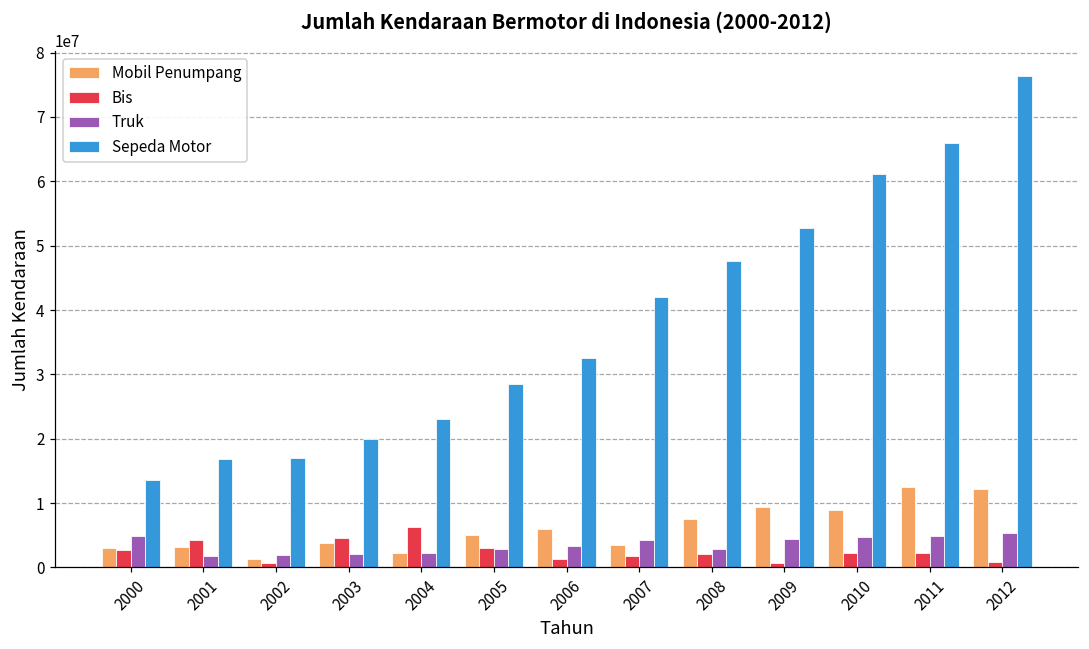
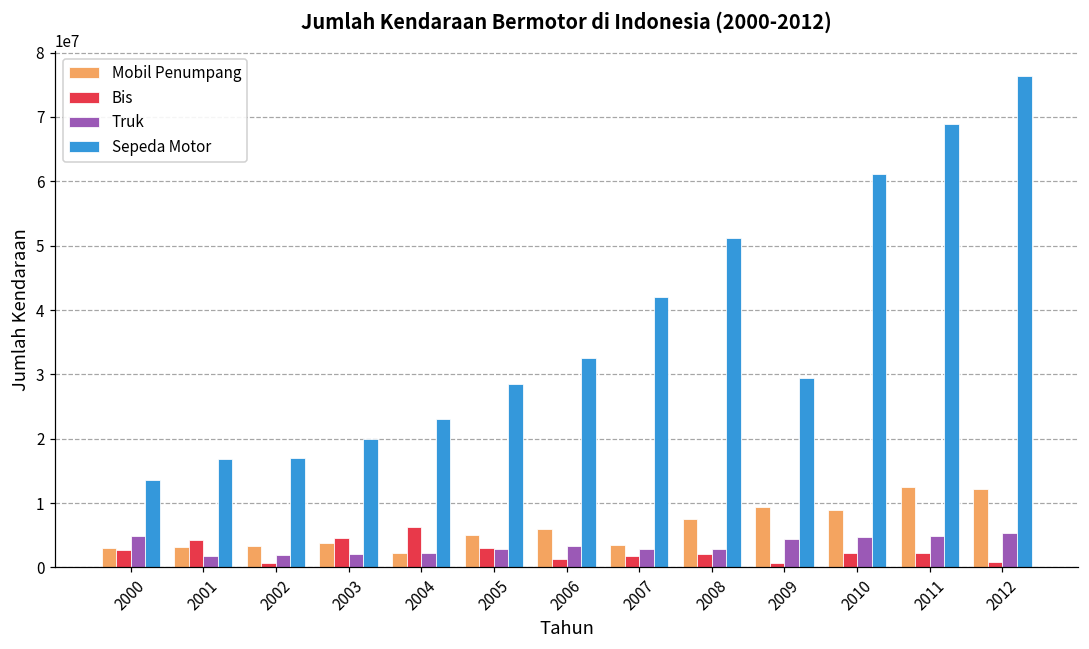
Mobil Penumpang, 2002: 1000000 -> 3000000
Truk, 2007: 4000000 -> 3000000
Sepeda Motor, 2008: 48000000 -> 51000000
Sepeda Motor, 2009: 53000000 -> 29000000
Sepeda Motor, 2011: 66000000 -> 69000000
